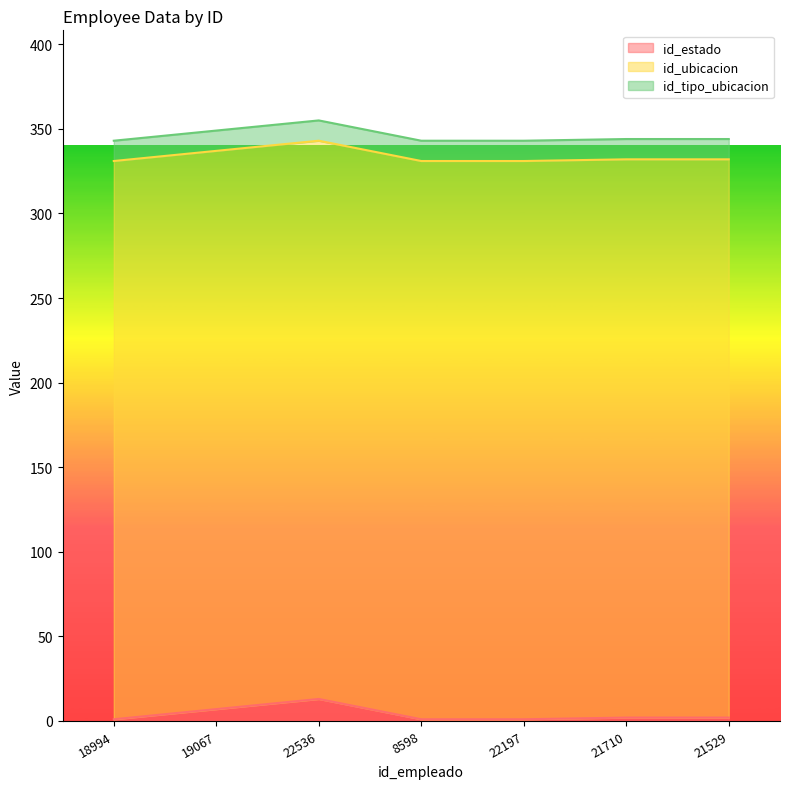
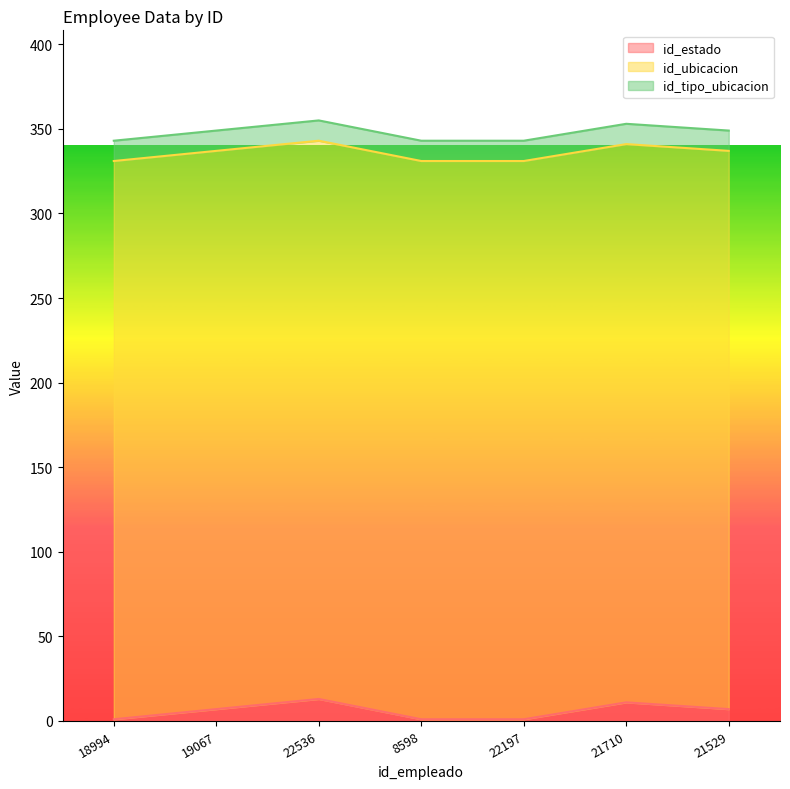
id_estado, 21710: 2 -> 11
id_estado, 21529: 2 -> 7
